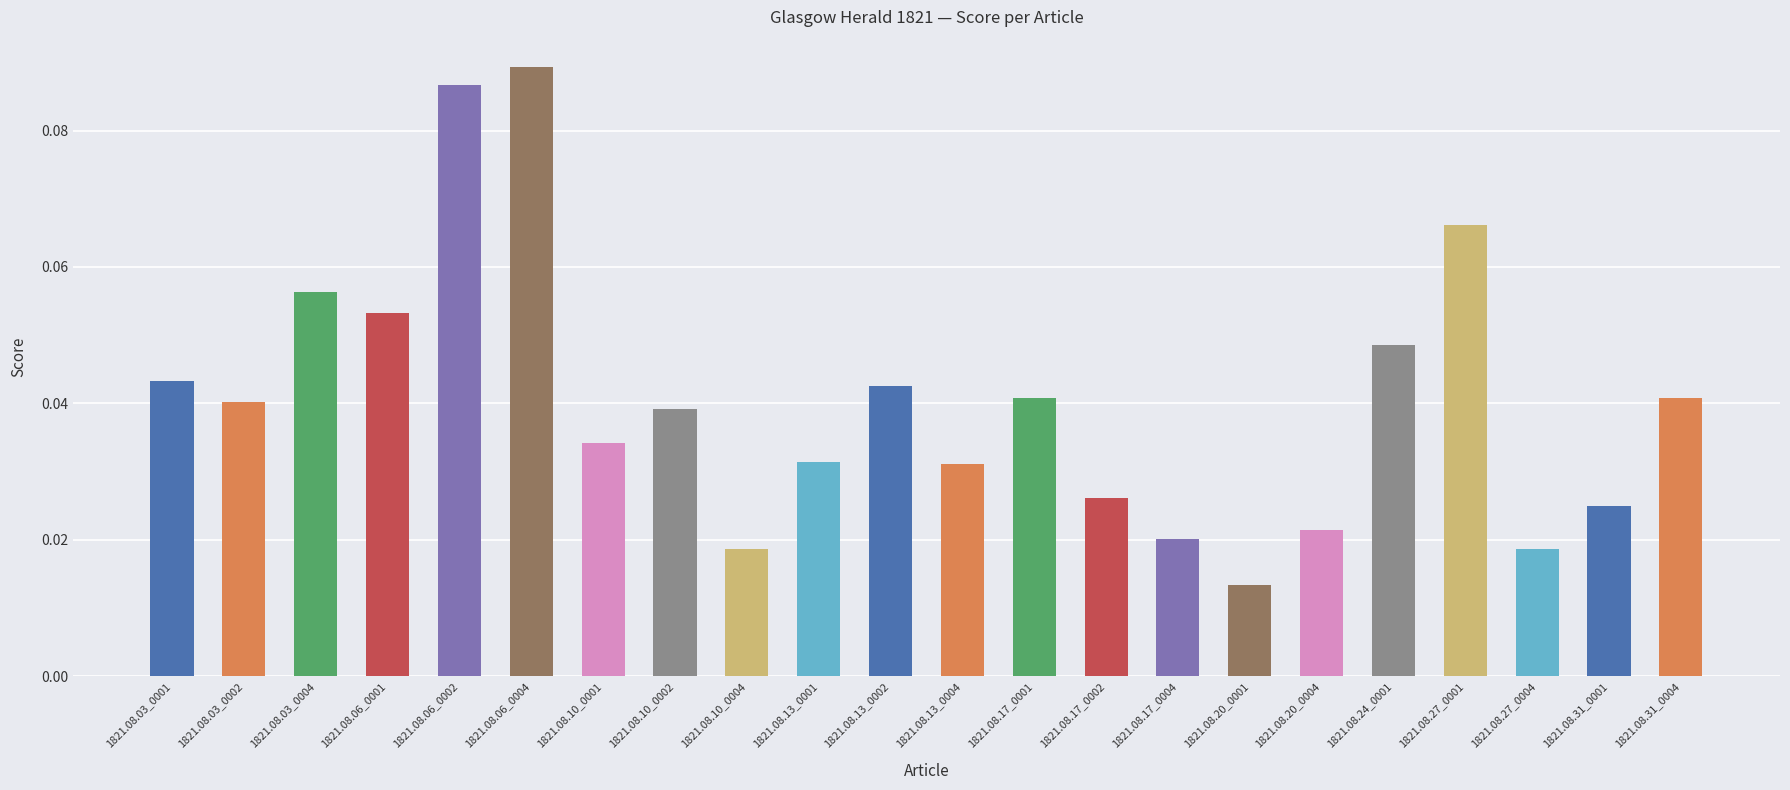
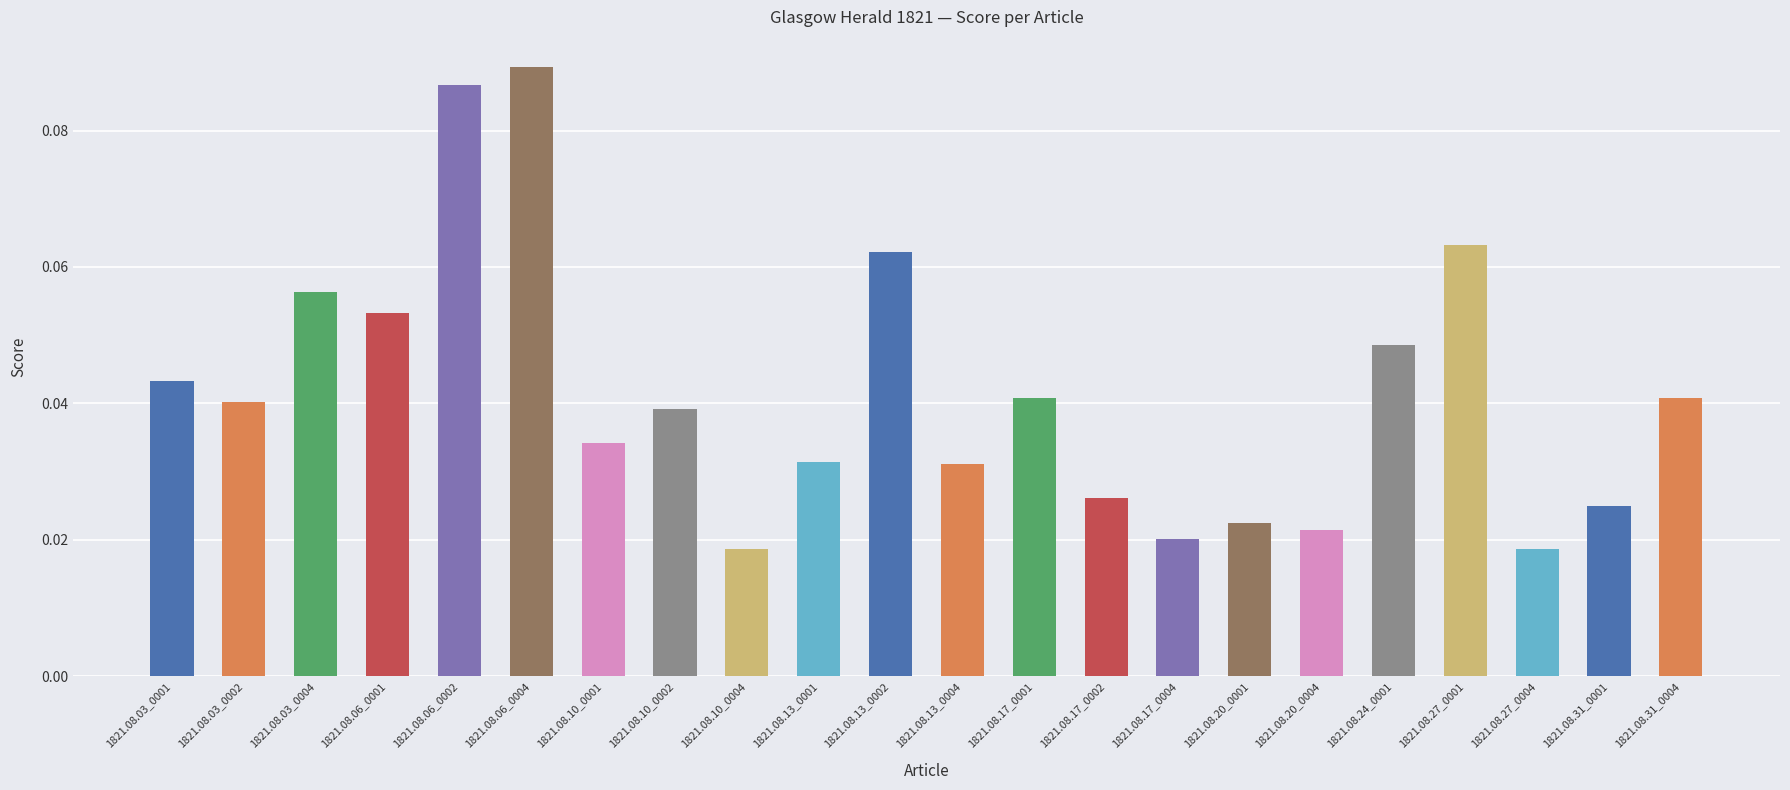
1821.08.13_0002: 0.042 -> 0.062
1821.08.20_0001: 0.013 -> 0.022
1821.08.27_0001: 0.066 -> 0.063
